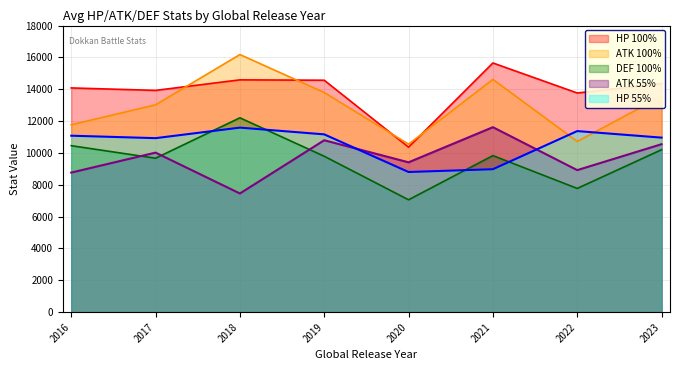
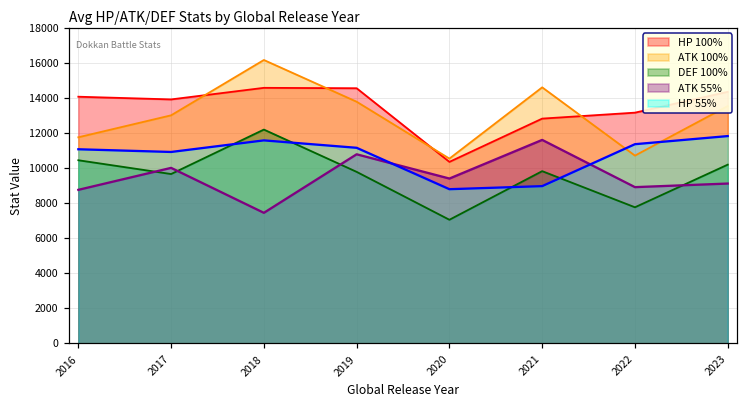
HP 100%, 2021: 15700 -> 12800
HP 100%, 2022: 13800 -> 13200
ATK 55%, 2023: 10600 -> 9100
HP 55%, 2023: 11000 -> 11800
